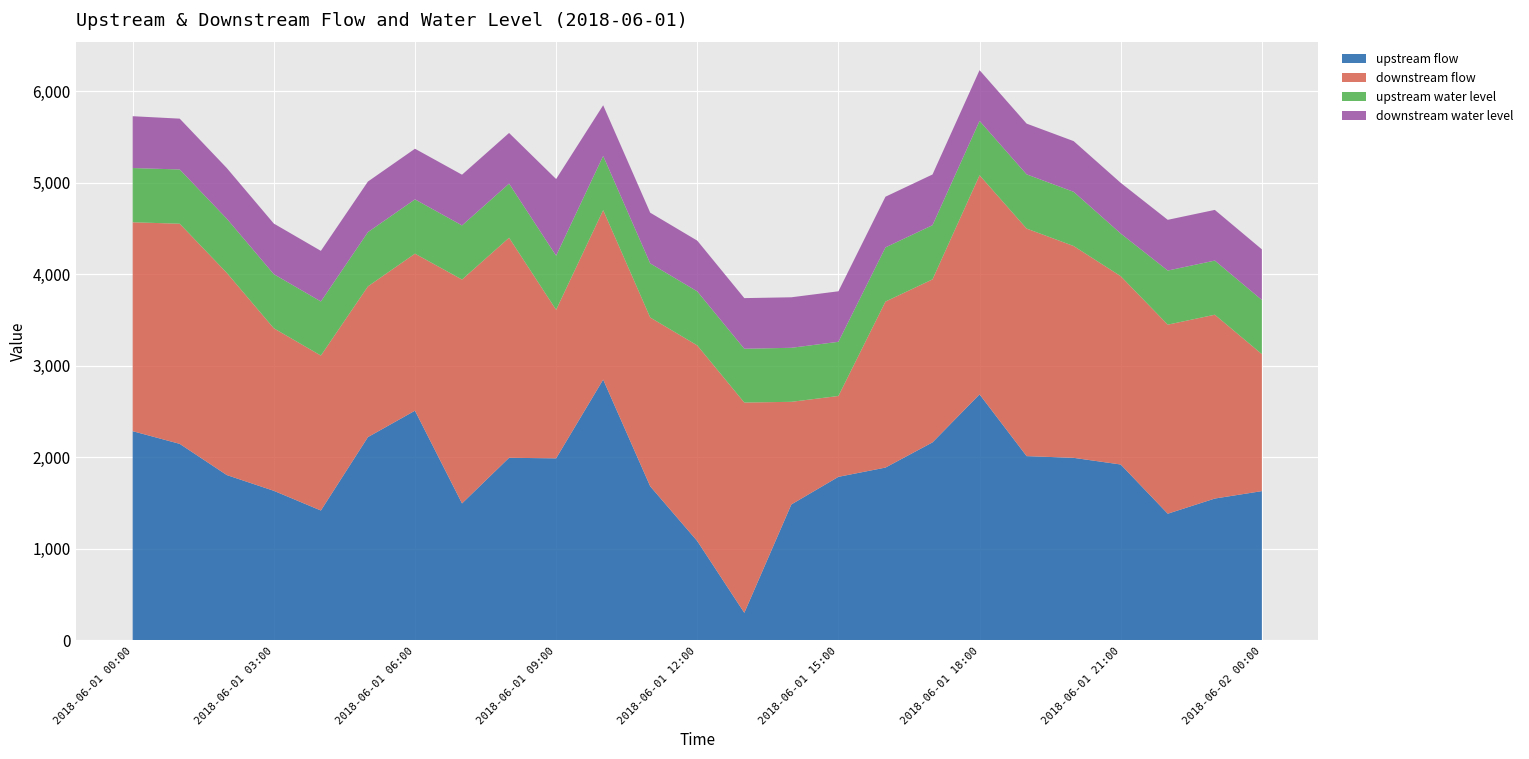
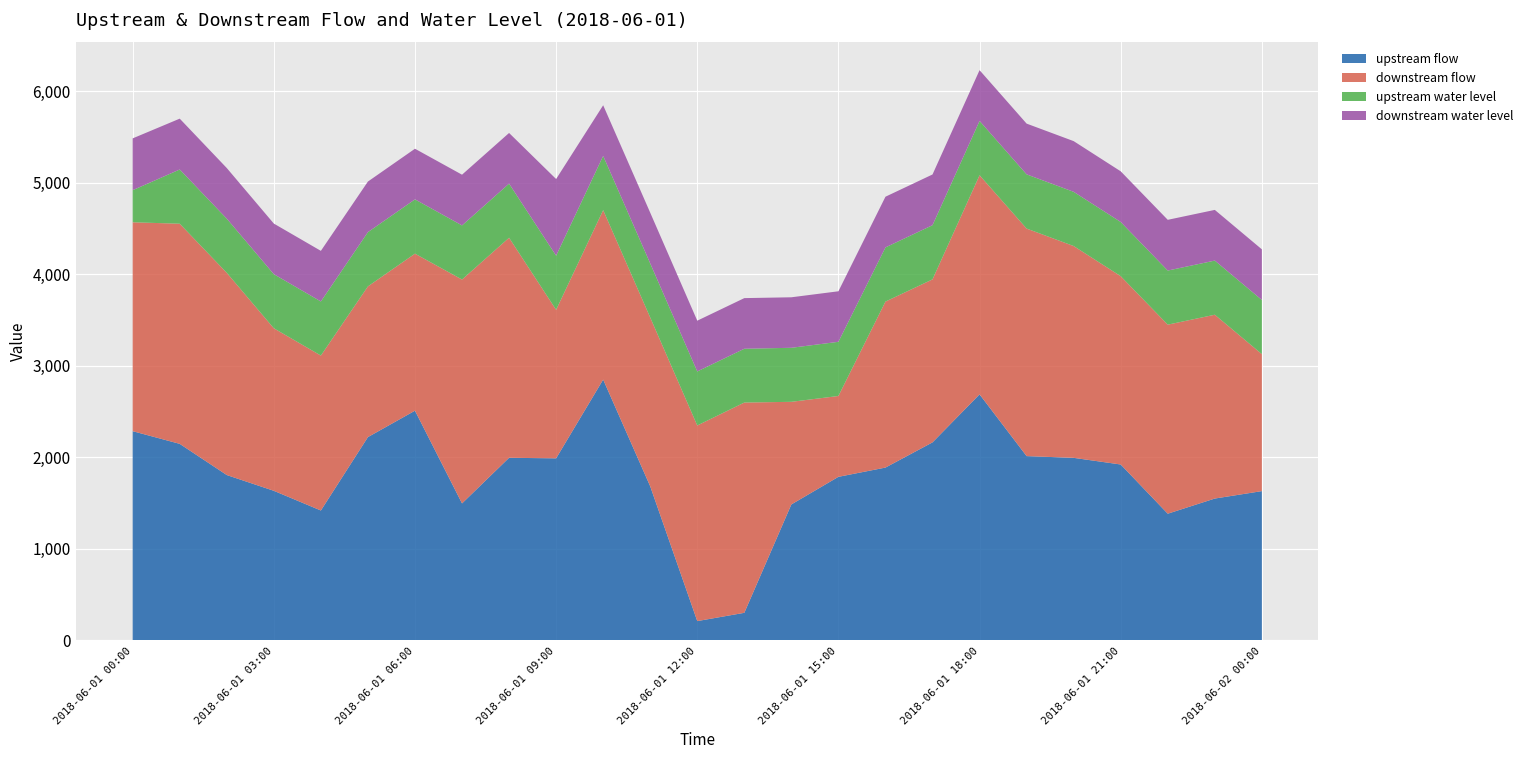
upstream water level, 2018-06-01 00:00: 600 -> 400
upstream flow, 2018-06-01 12:00: 1,100 -> 200
upstream water level, 2018-06-01 21:00: 500 -> 600
